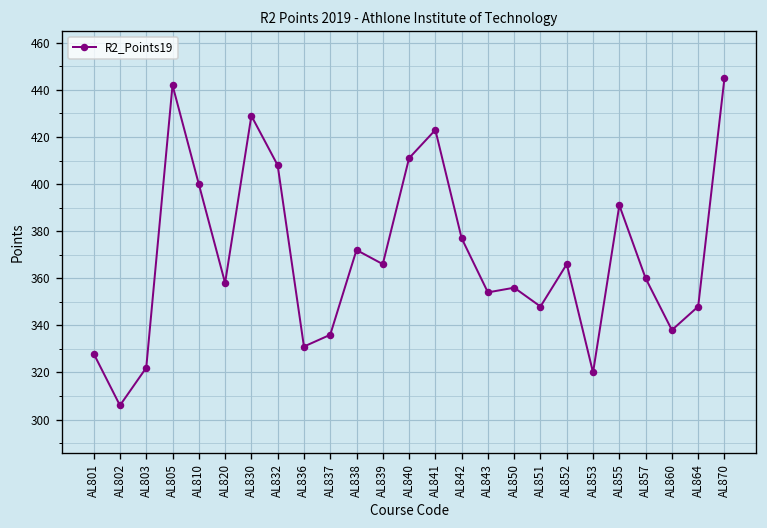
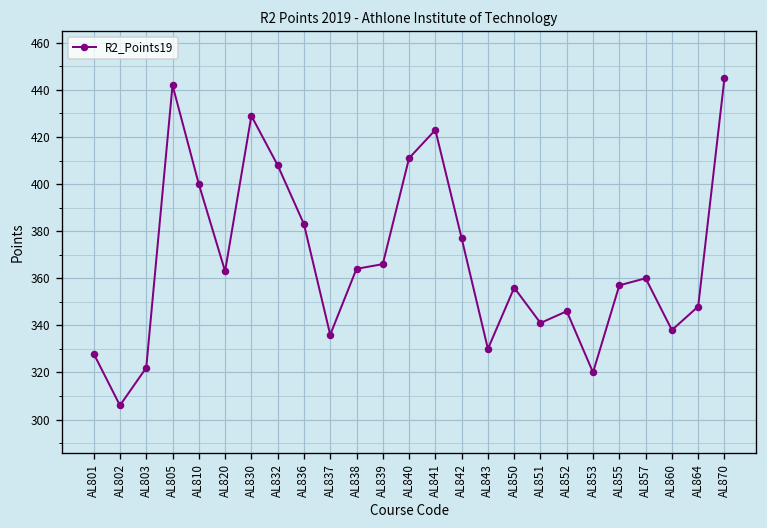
AL820: 358 -> 363
AL836: 331 -> 383
AL838: 372 -> 364
AL843: 354 -> 330
AL851: 348 -> 341
AL852: 366 -> 346
AL855: 391 -> 357
